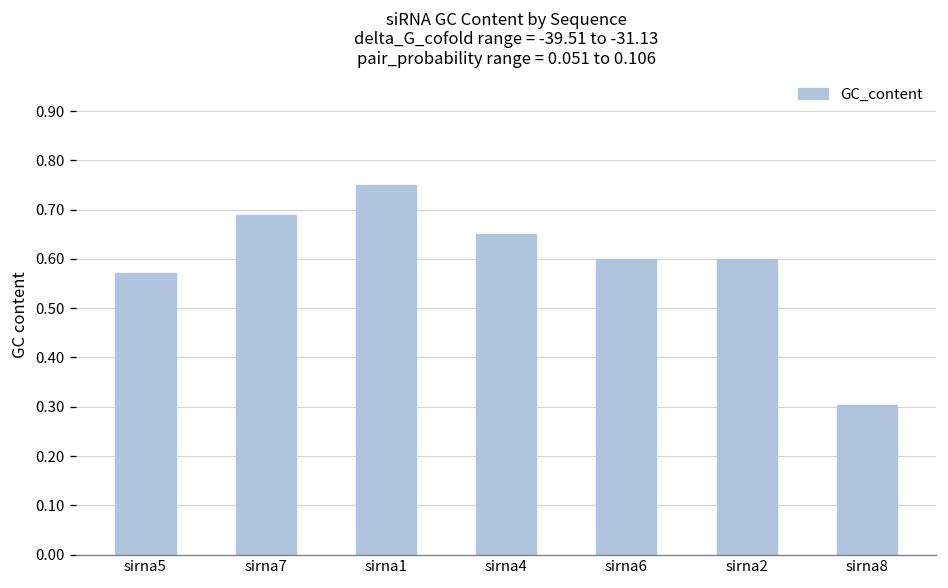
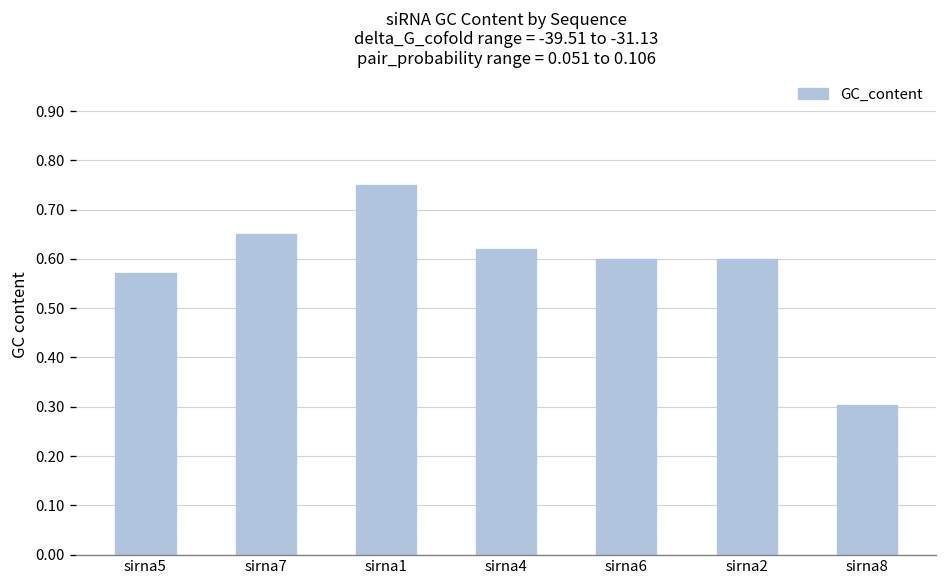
sirna7: 0.69 -> 0.65
sirna4: 0.65 -> 0.62
